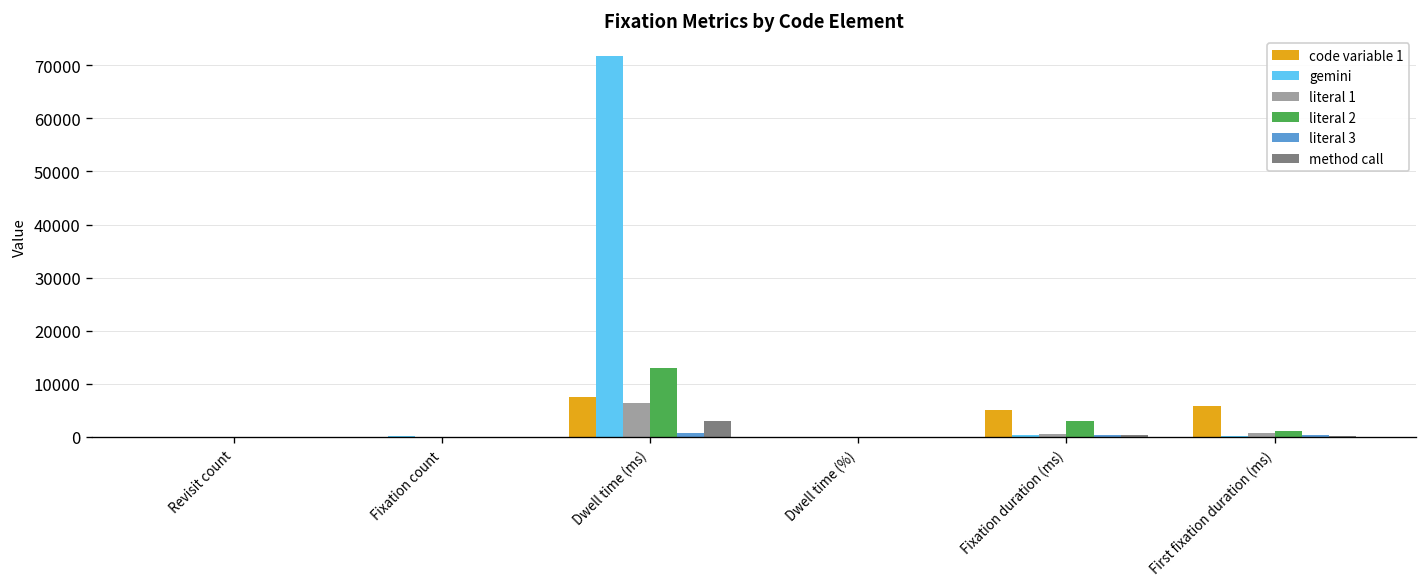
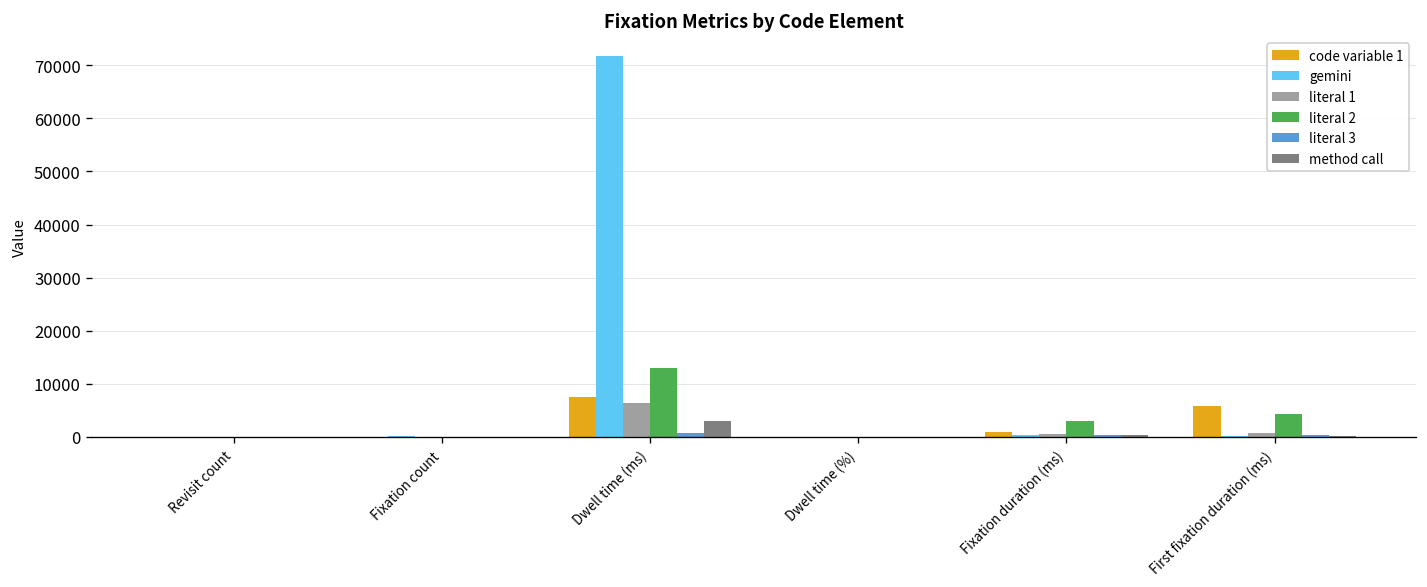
code variable 1, Fixation duration (ms): 5000 -> 1000
literal 2, First fixation duration (ms): 1000 -> 4000
